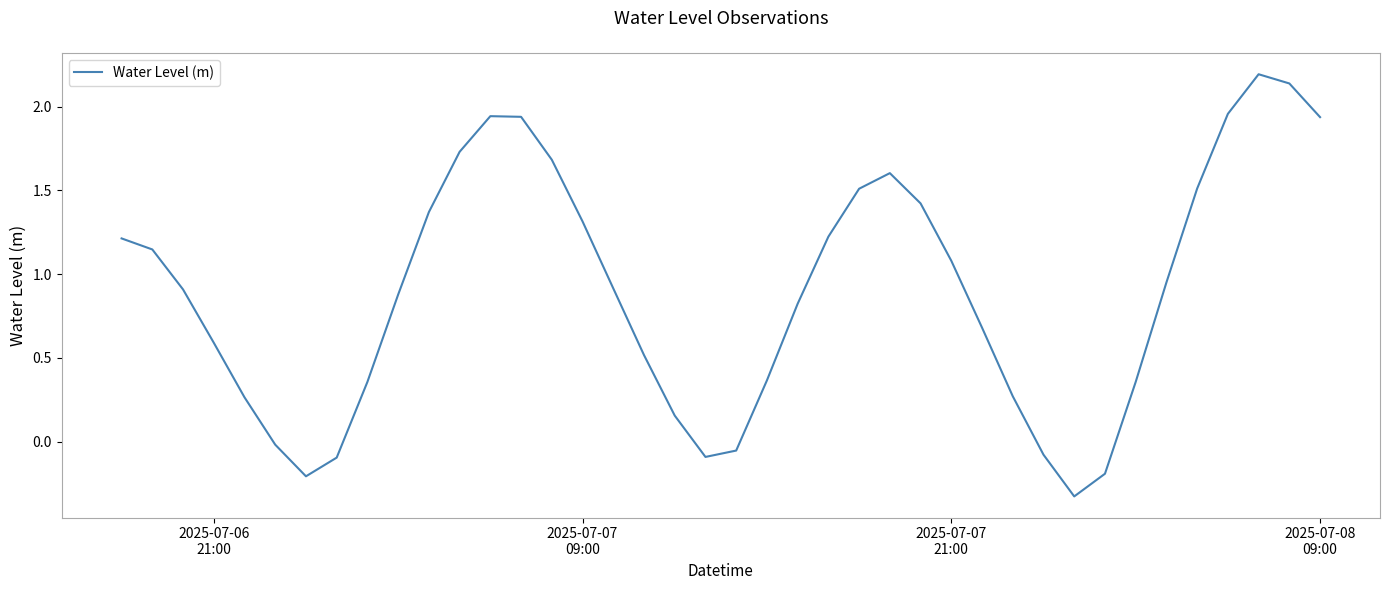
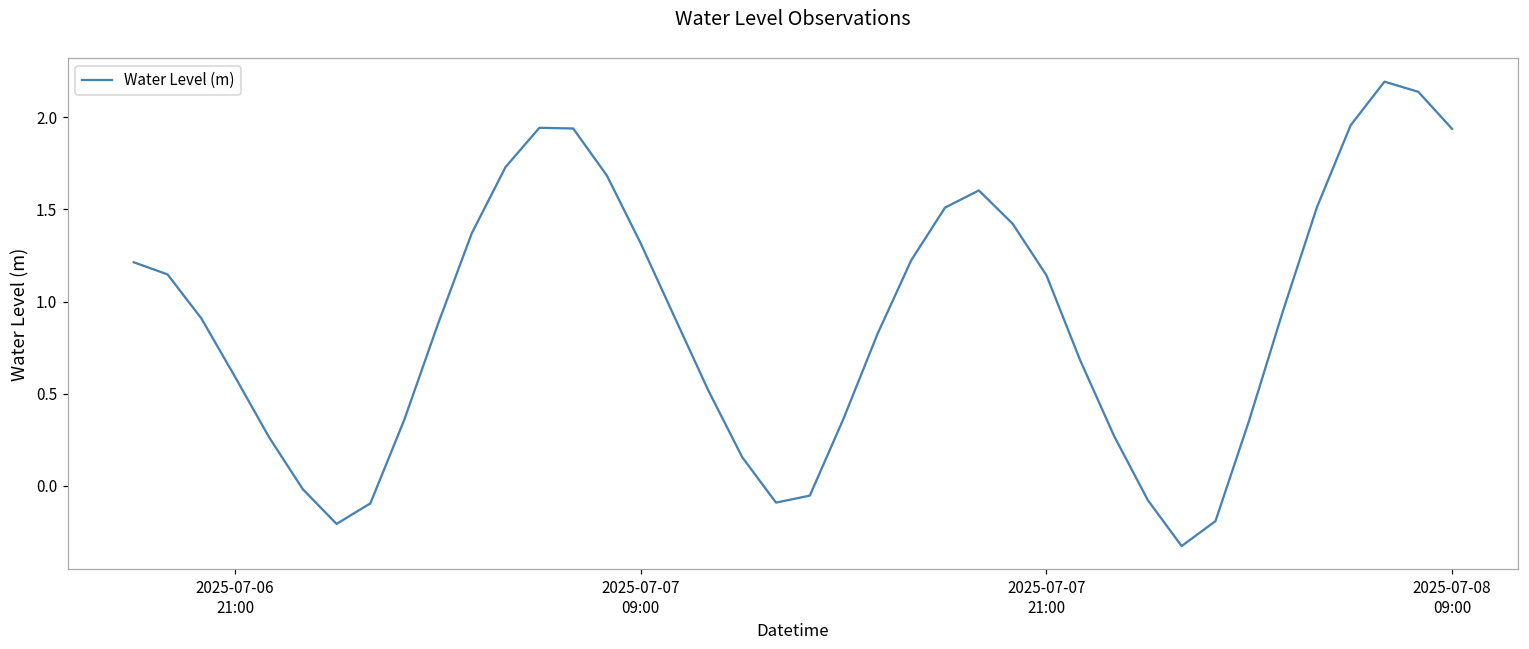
2025-07-07 21:00: 1.08 -> 1.14
